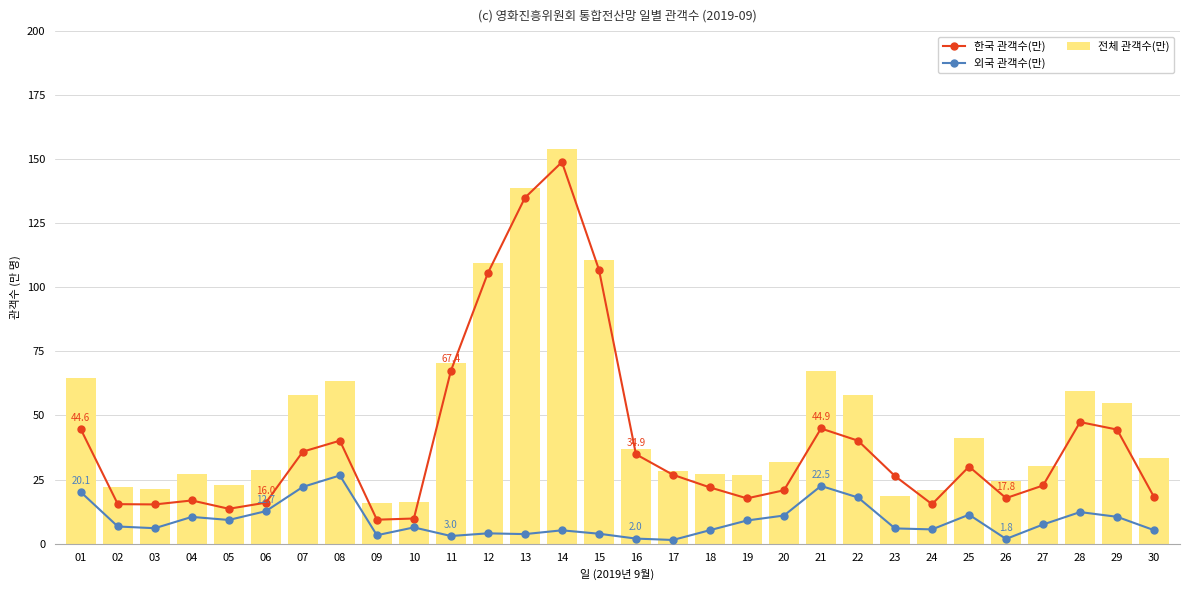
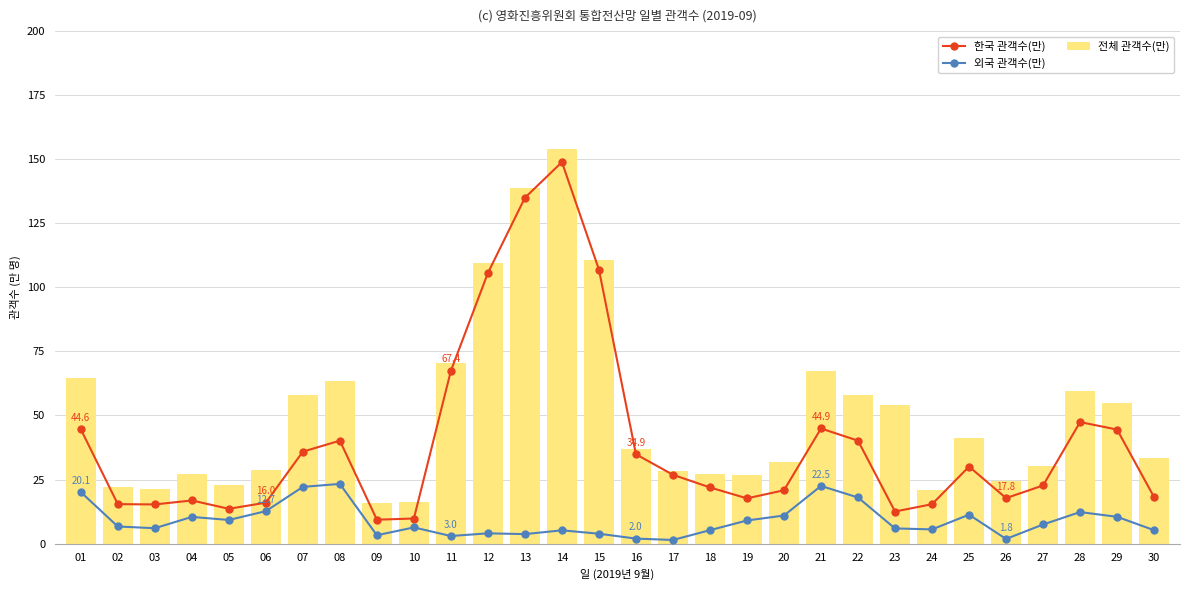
외국 관객수(만), 08: 27 -> 23
한국 관객수(만), 23: 26 -> 13
전체 관객수(만), 23: 18 -> 54
